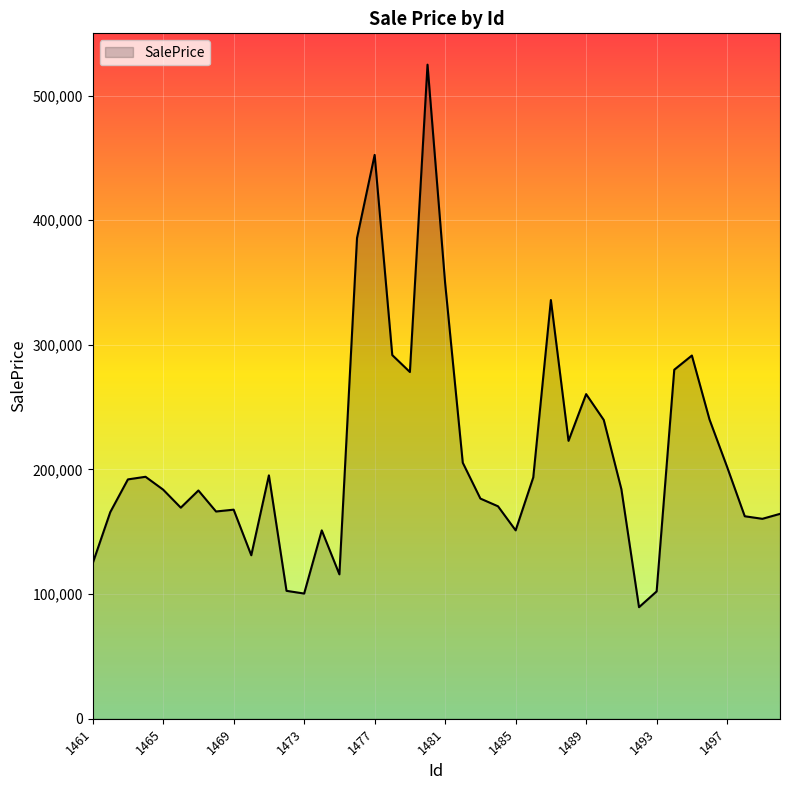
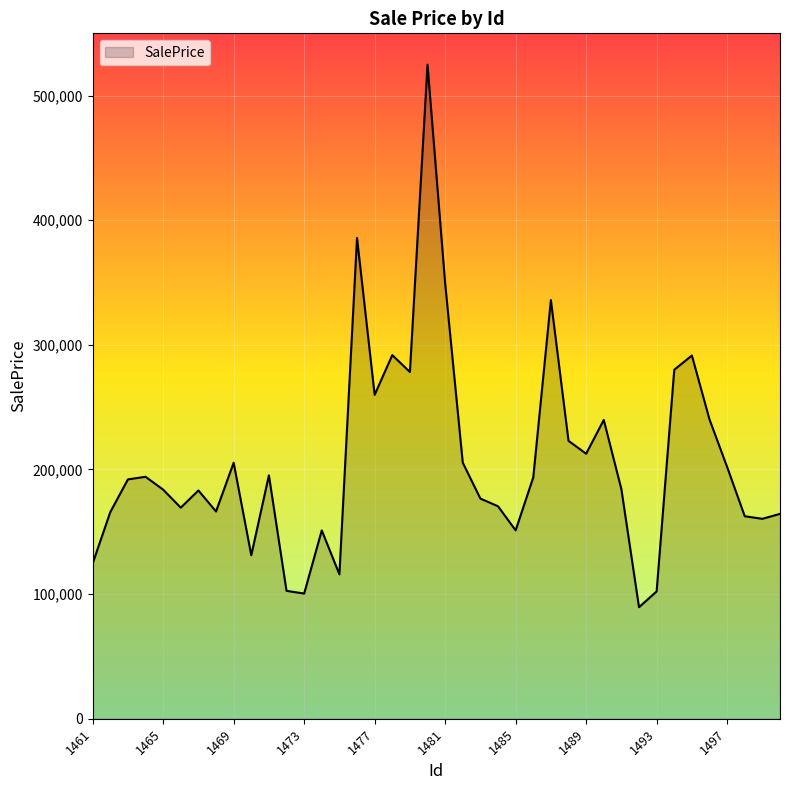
1469: 168,000 -> 205,000
1477: 452,000 -> 260,000
1489: 260,000 -> 213,000
